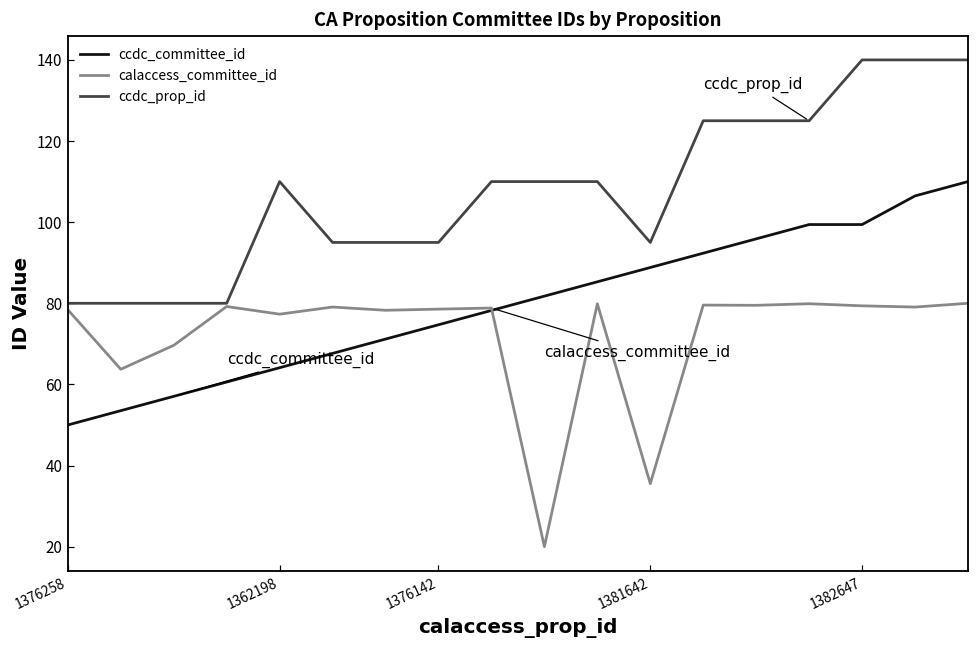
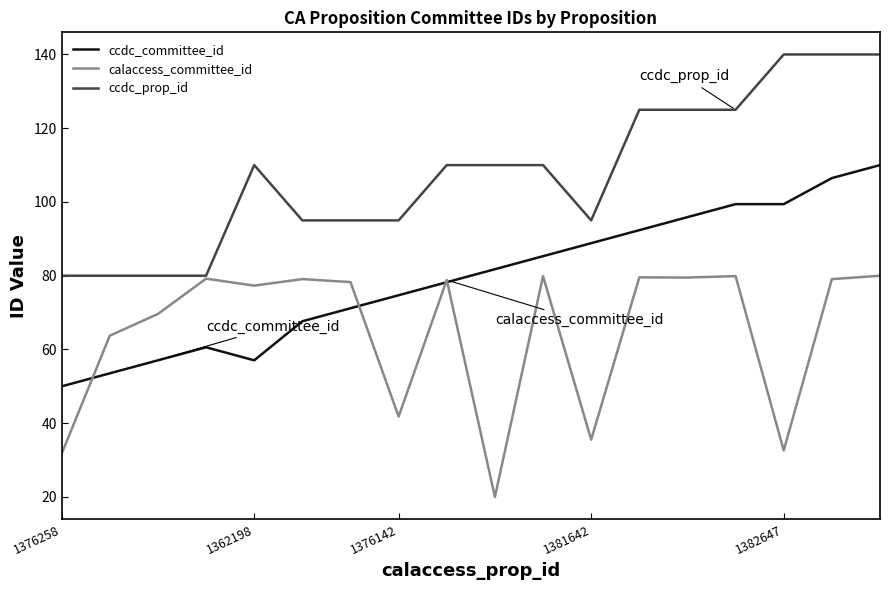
calaccess_committee_id, 1376258: 78 -> 32
ccdc_committee_id, 1362198: 64 -> 57
calaccess_committee_id, 1376142: 79 -> 42
calaccess_committee_id, 1382647: 79 -> 33
